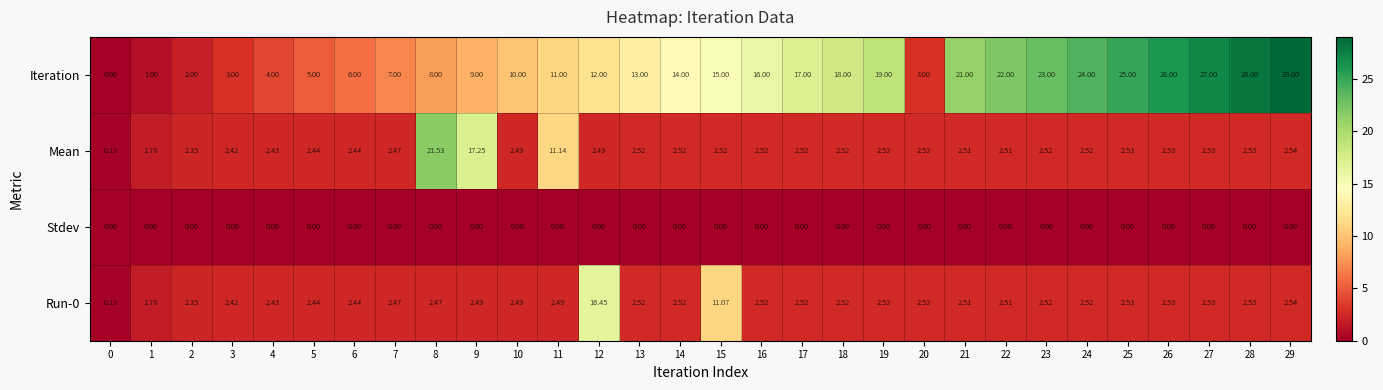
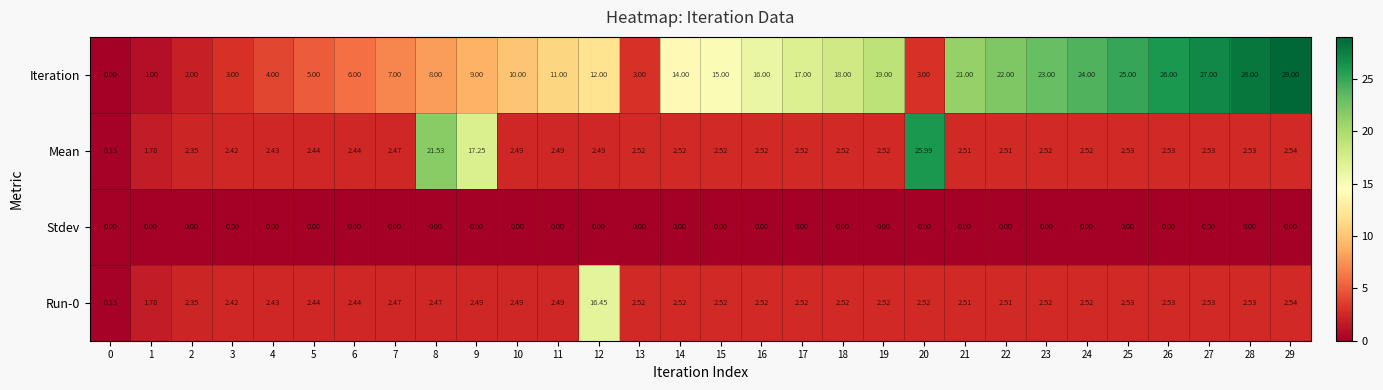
Iteration, 13: 13.00 -> 3.00
Mean, 11: 11.14 -> 2.49
Mean, 20: 2.52 -> 25.99
Run-0, 15: 11.07 -> 2.52
